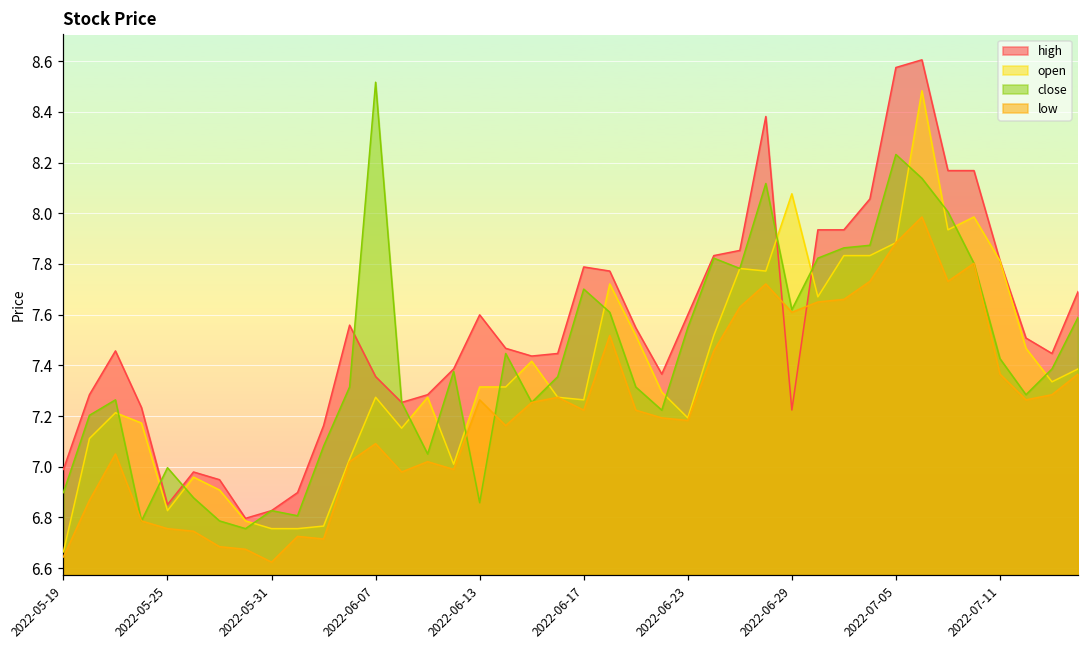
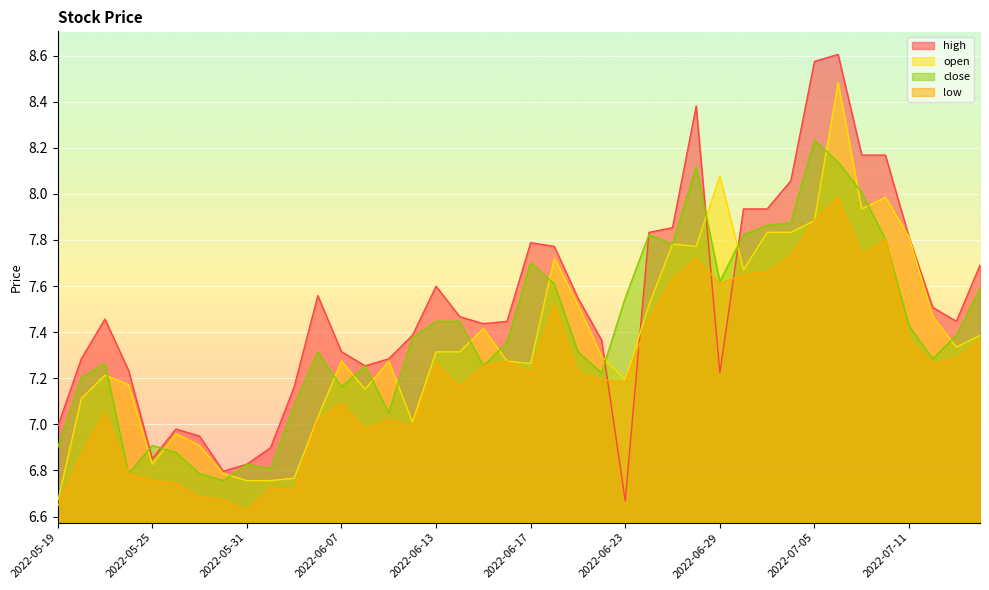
close, 2022-05-25: 7.00 -> 6.91
high, 2022-06-07: 7.36 -> 7.31
close, 2022-06-07: 8.52 -> 7.16
close, 2022-06-13: 6.86 -> 7.45
high, 2022-06-23: 7.60 -> 6.67
